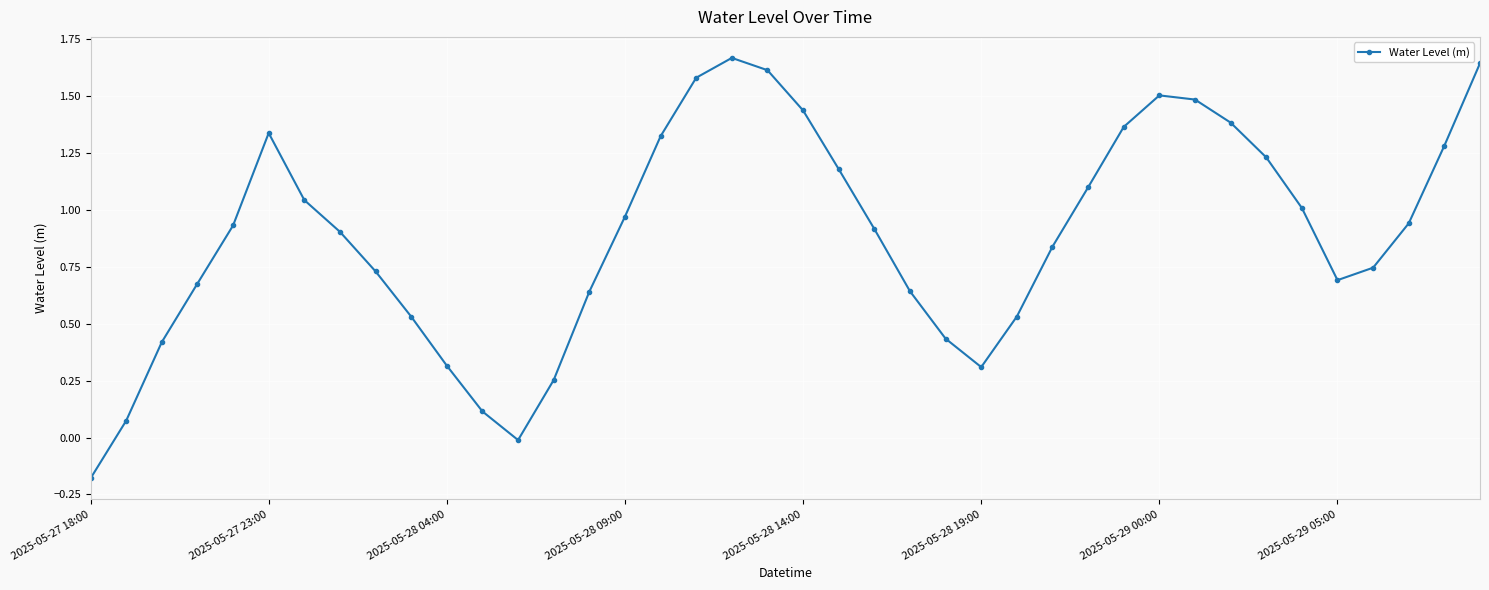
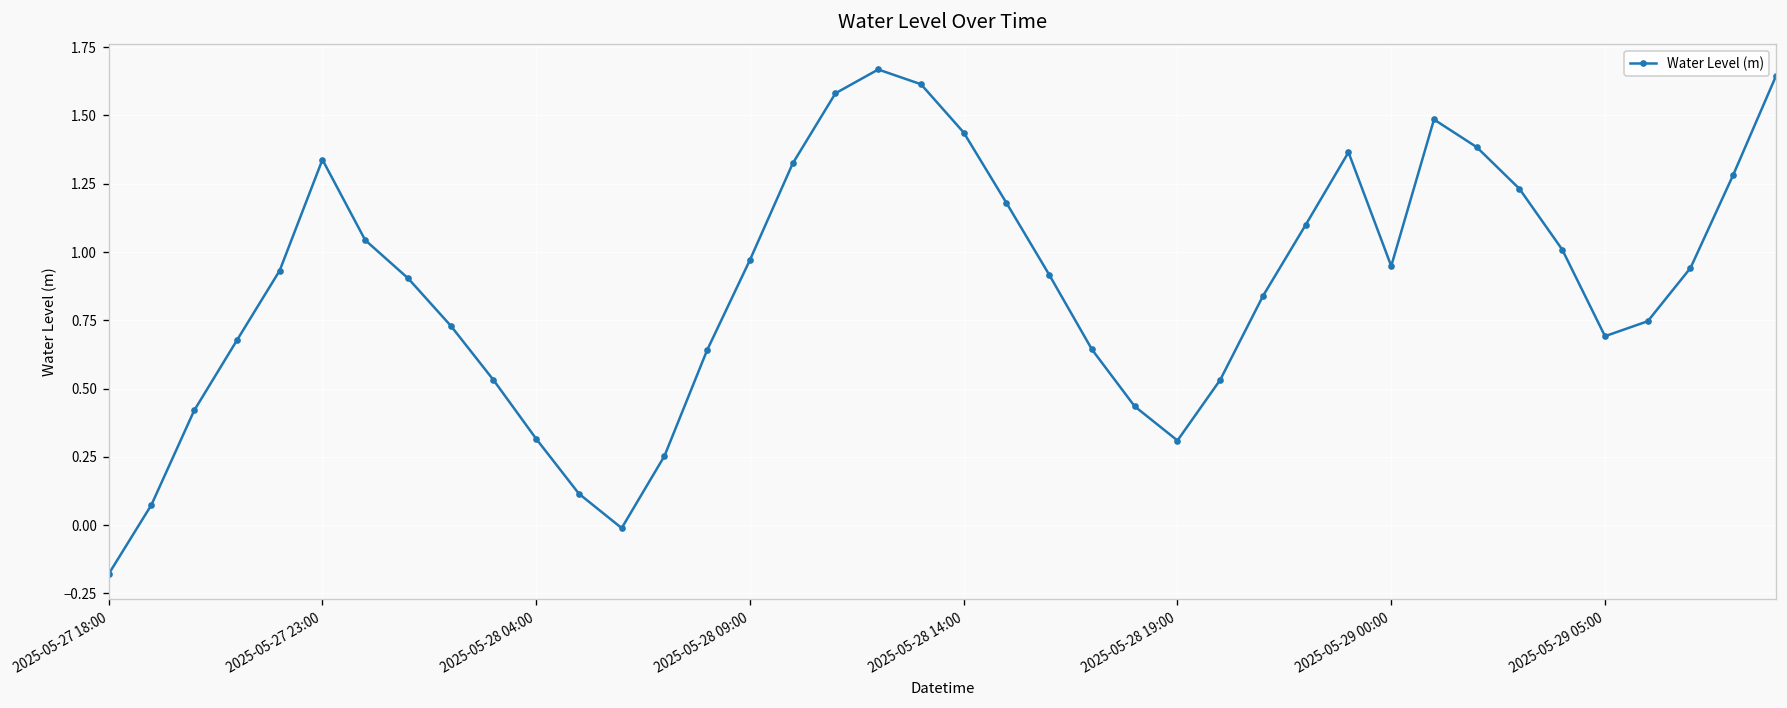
2025-05-29 00:00: 1.50 -> 0.95
